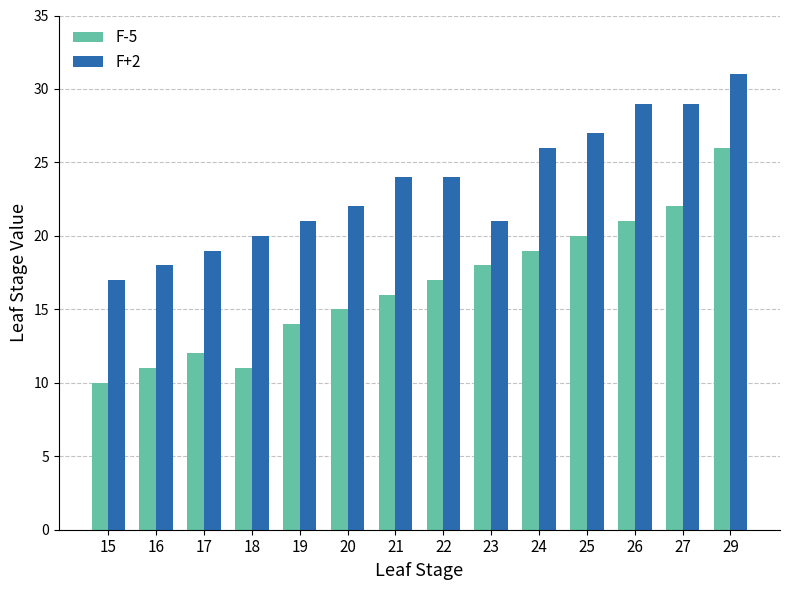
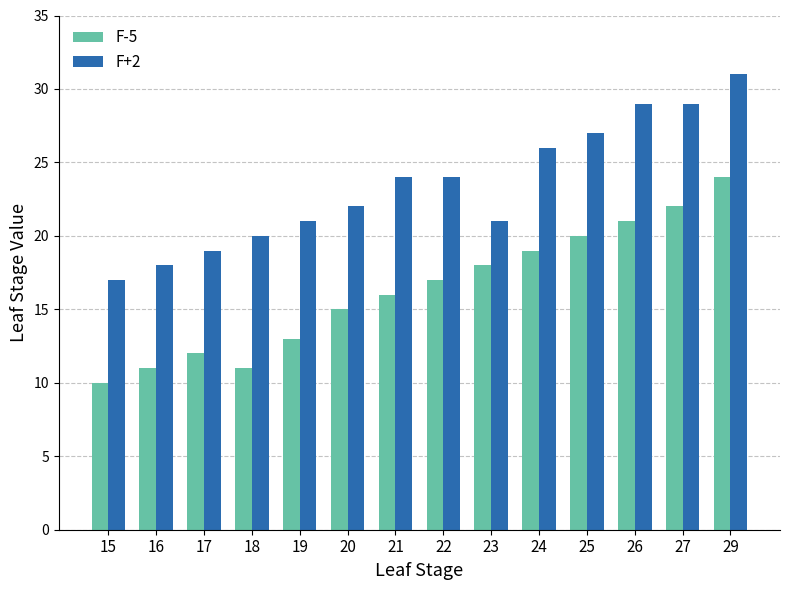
F-5, 19: 14 -> 13
F-5, 29: 26 -> 24
